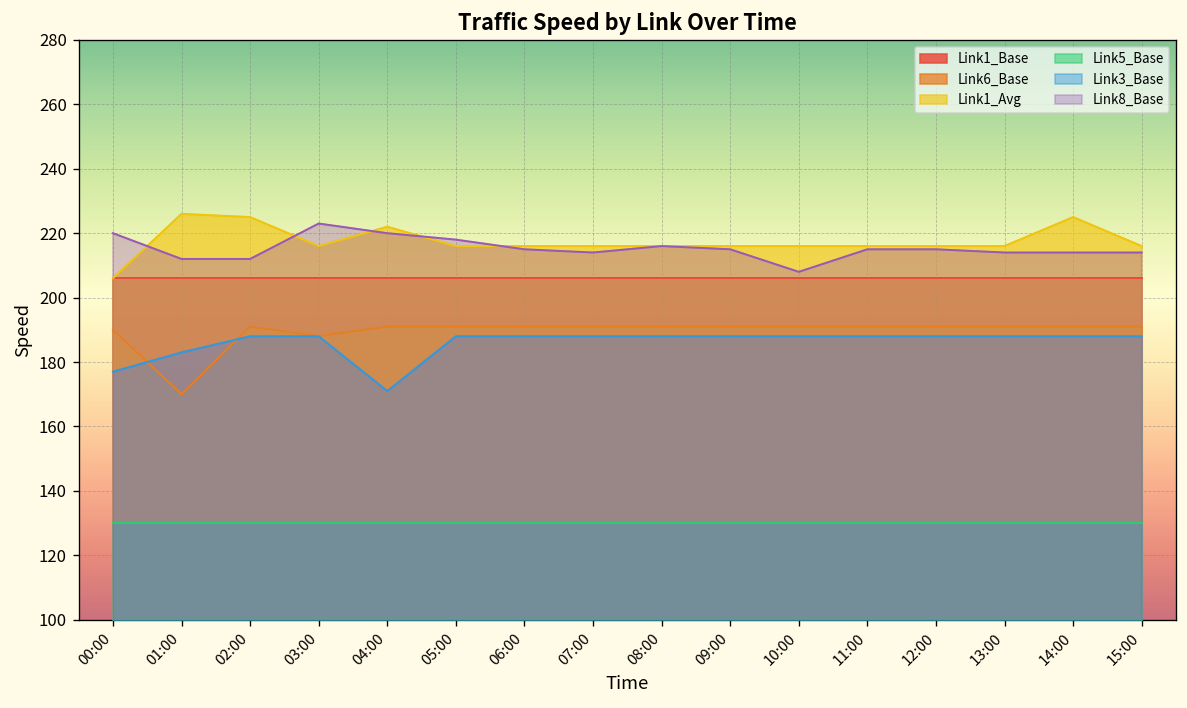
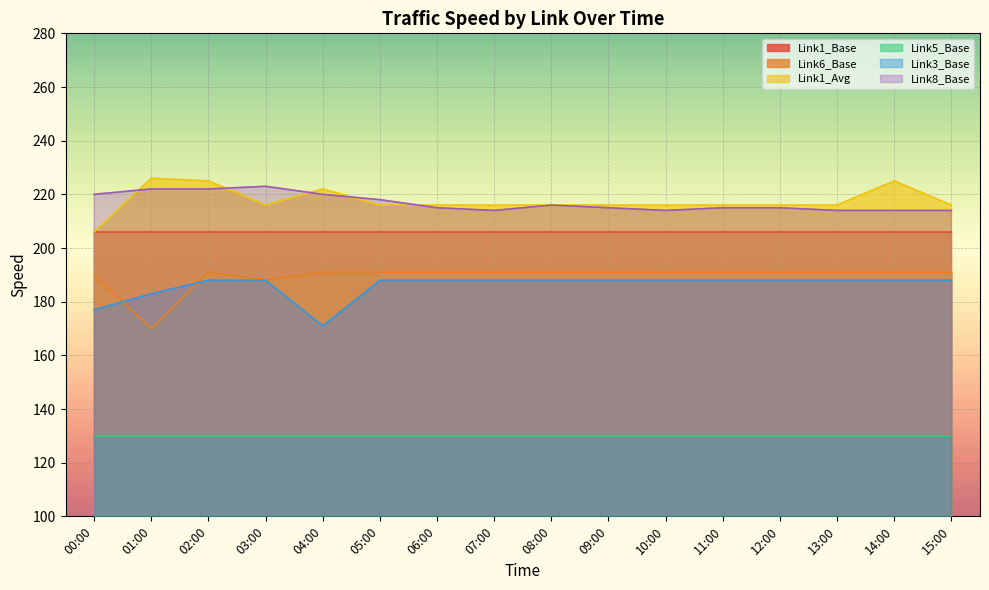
Link8_Base, 01:00: 212 -> 222
Link8_Base, 02:00: 212 -> 222
Link8_Base, 10:00: 208 -> 214
